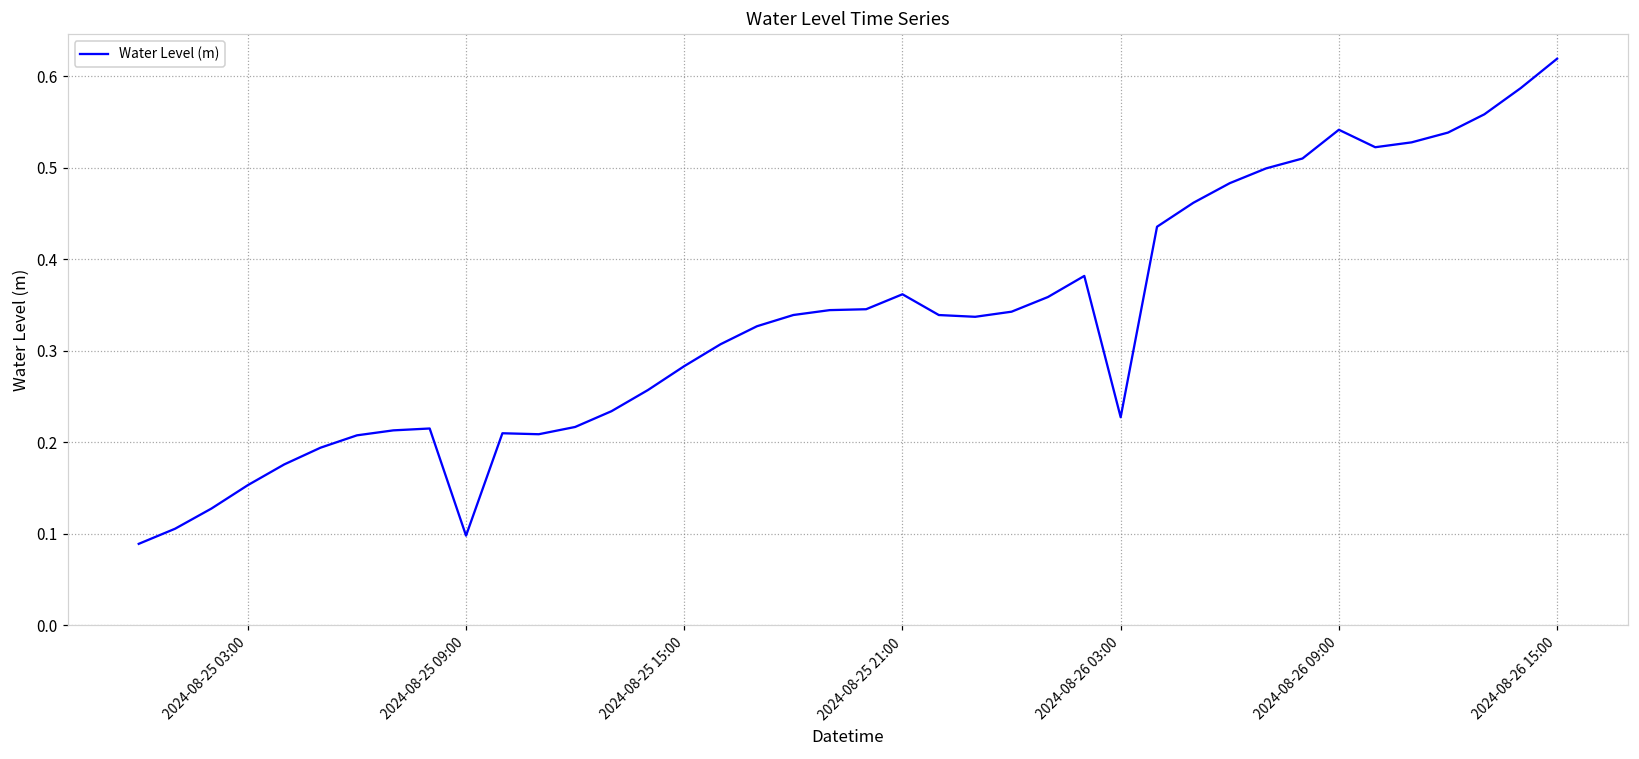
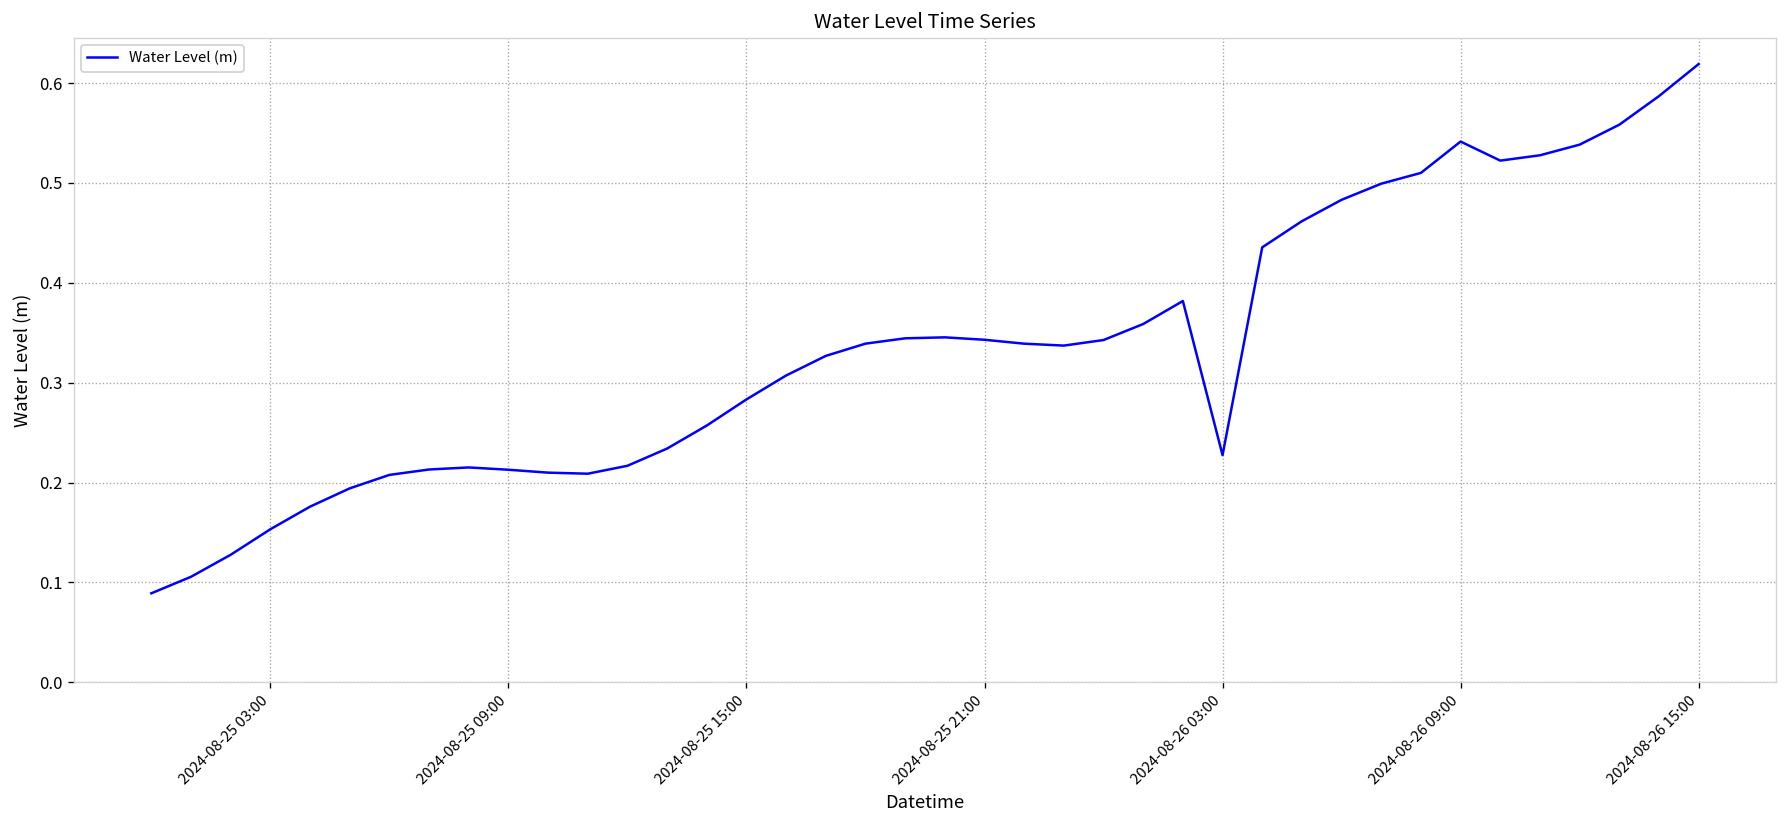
2024-08-25 09:00: 0.10 -> 0.21
2024-08-25 21:00: 0.36 -> 0.34
